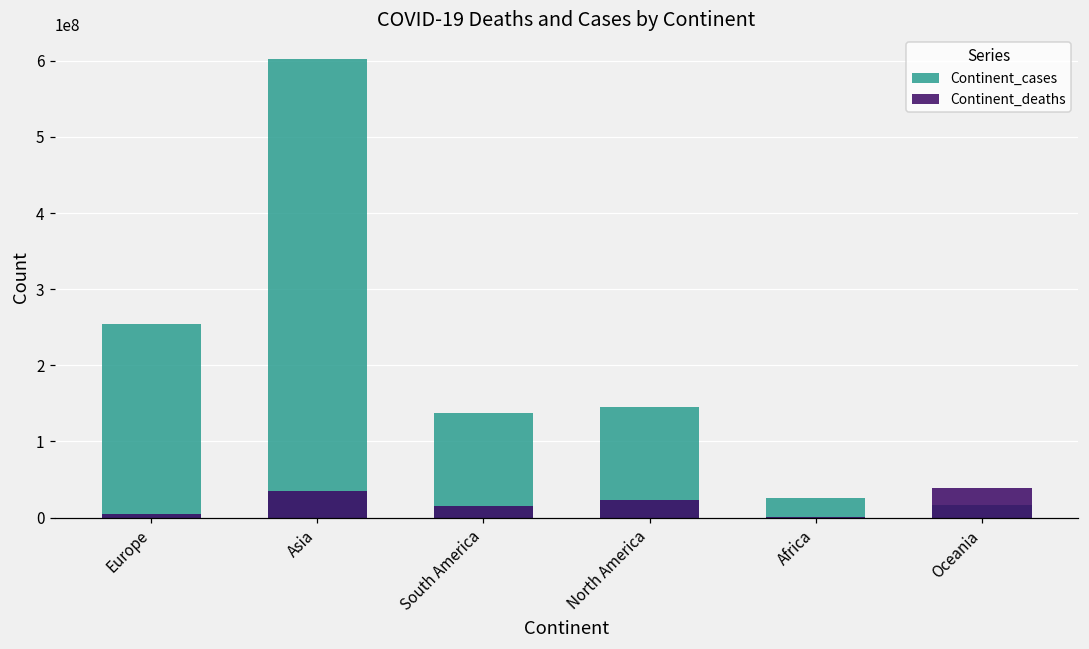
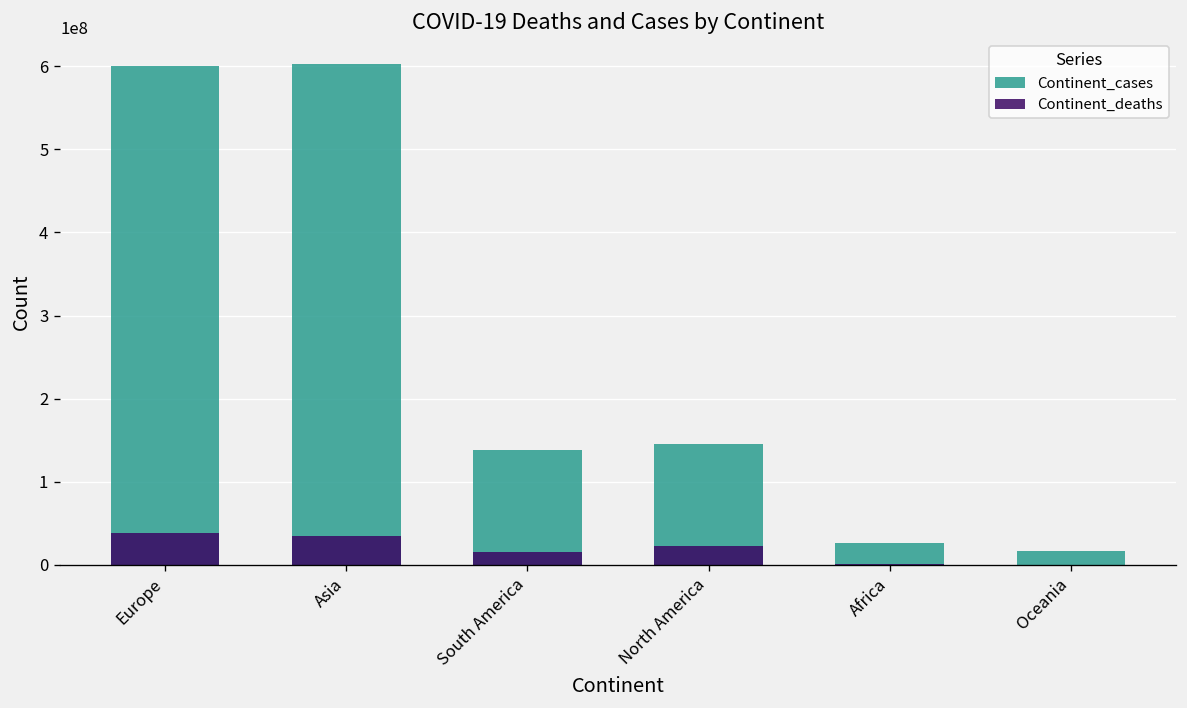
Continent_cases, Europe: 250000000 -> 600000000
Continent_deaths, Europe: 10000000 -> 40000000
Continent_deaths, Oceania: 40000000 -> 0
